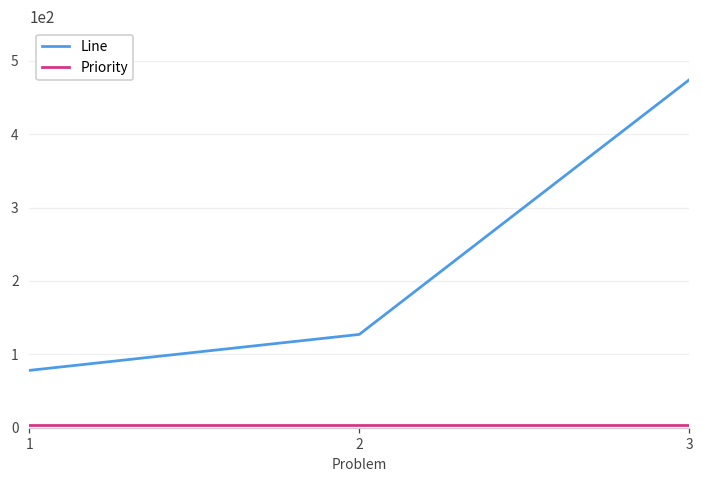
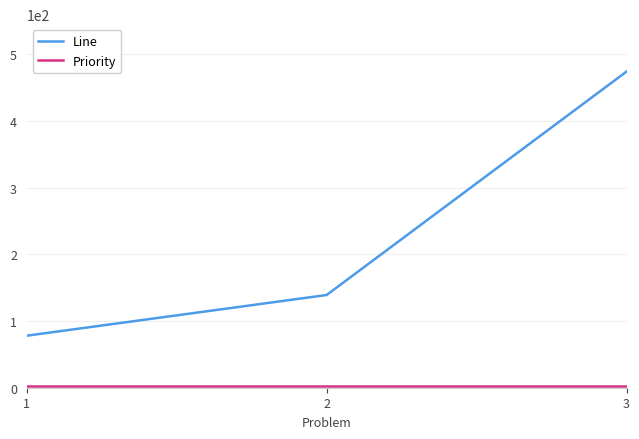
Line, 2: 130 -> 140
